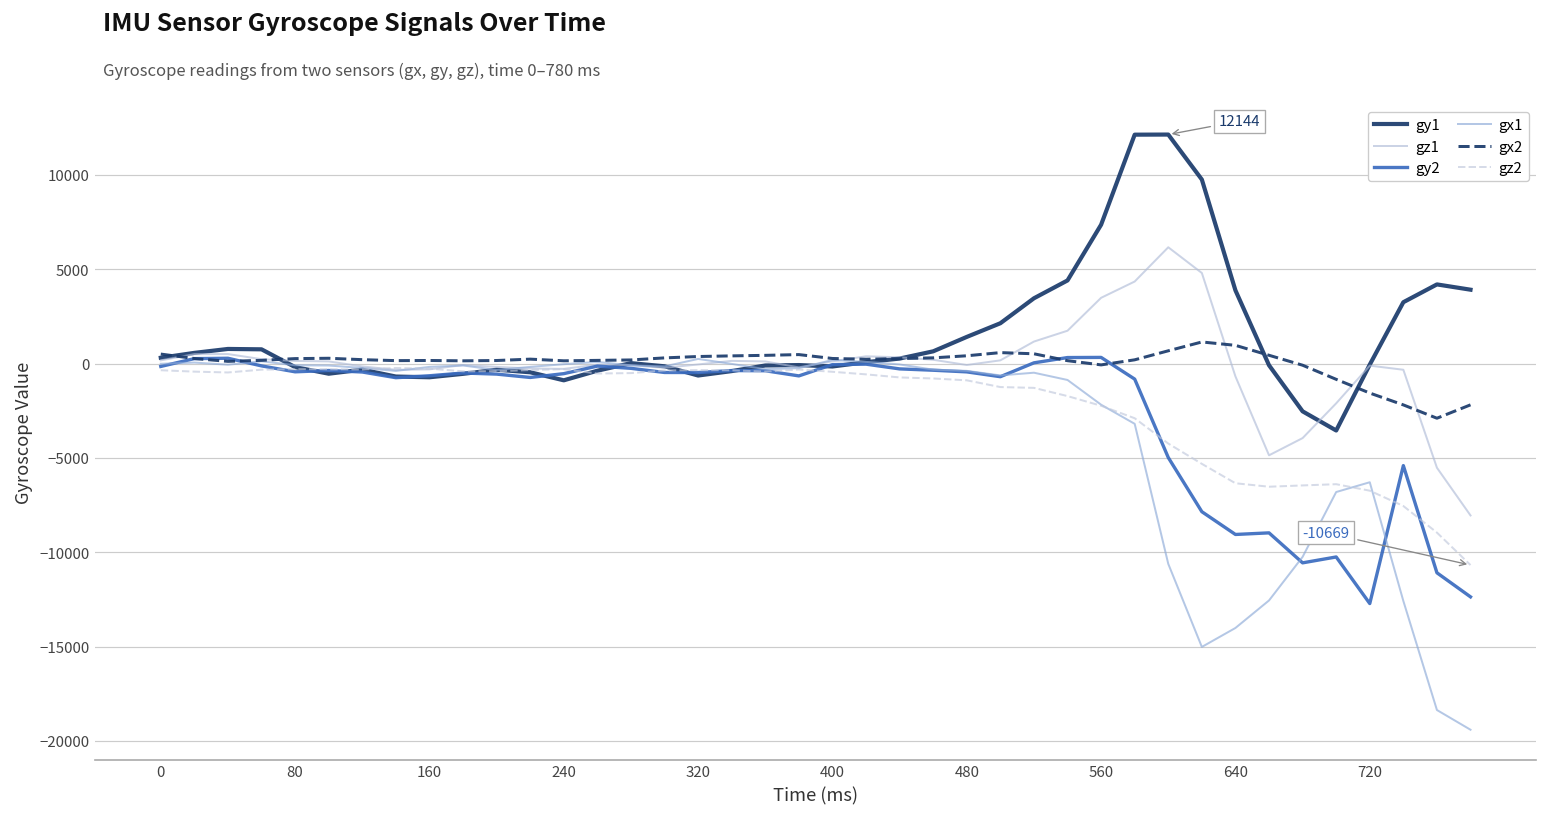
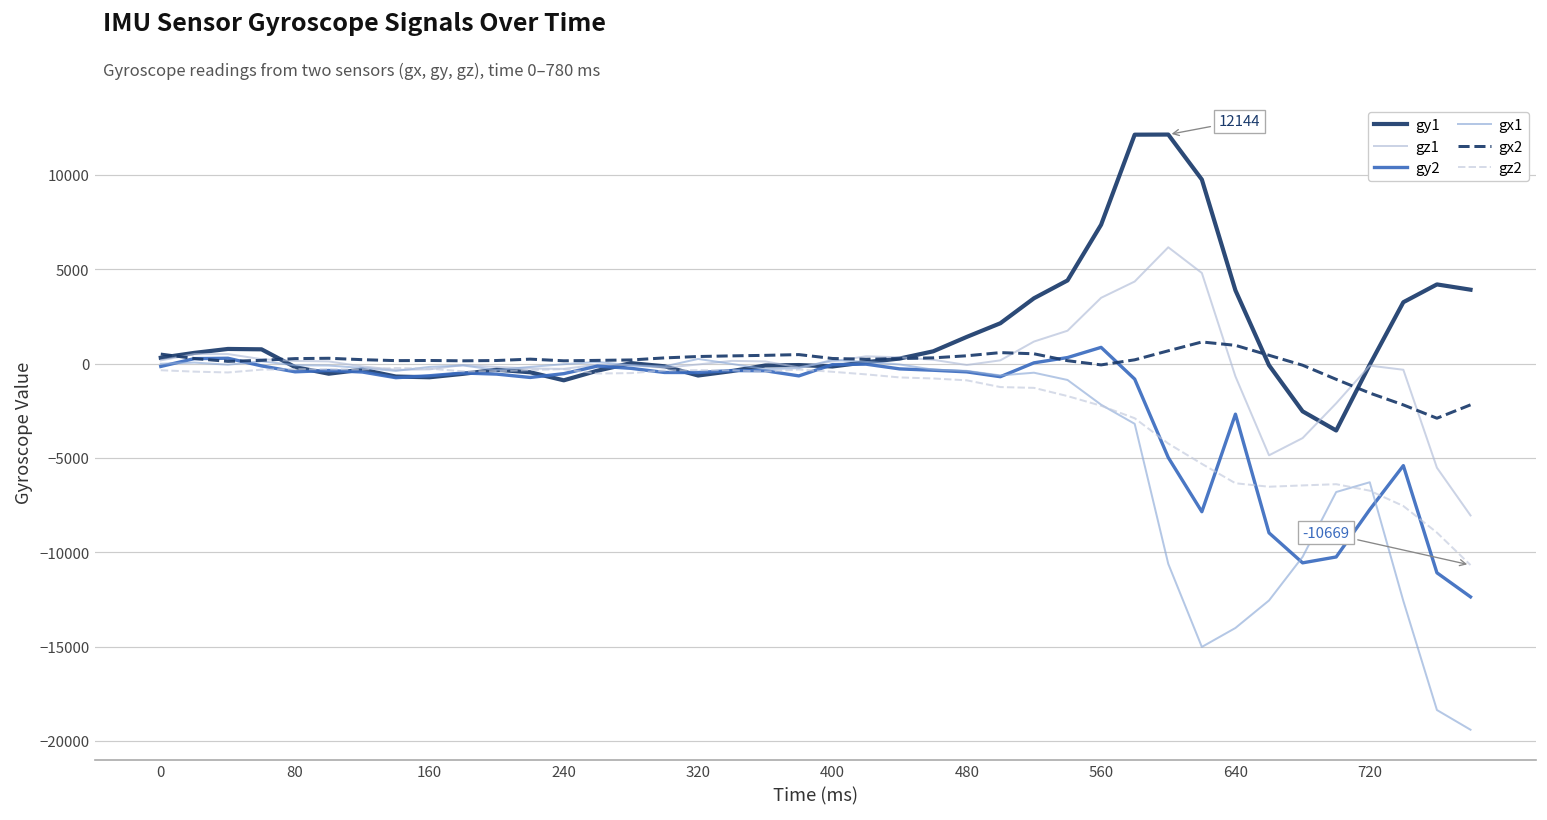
gy2, 560: 300 -> 900
gy2, 640: -9000 -> -2700
gy2, 720: -12700 -> -7700
